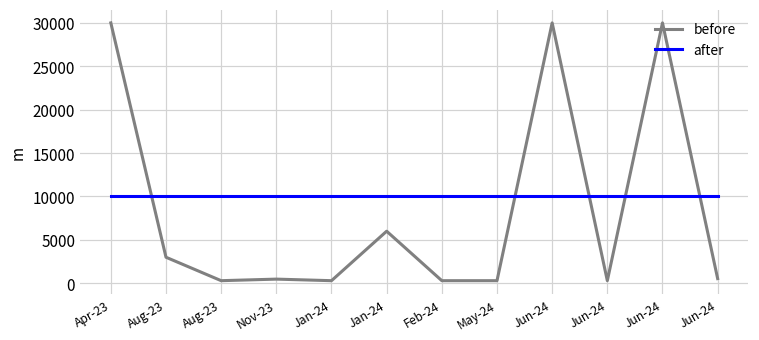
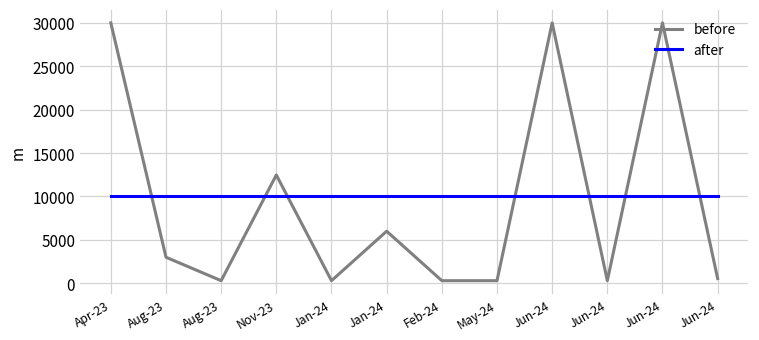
before, Nov-23: 0 -> 12000
